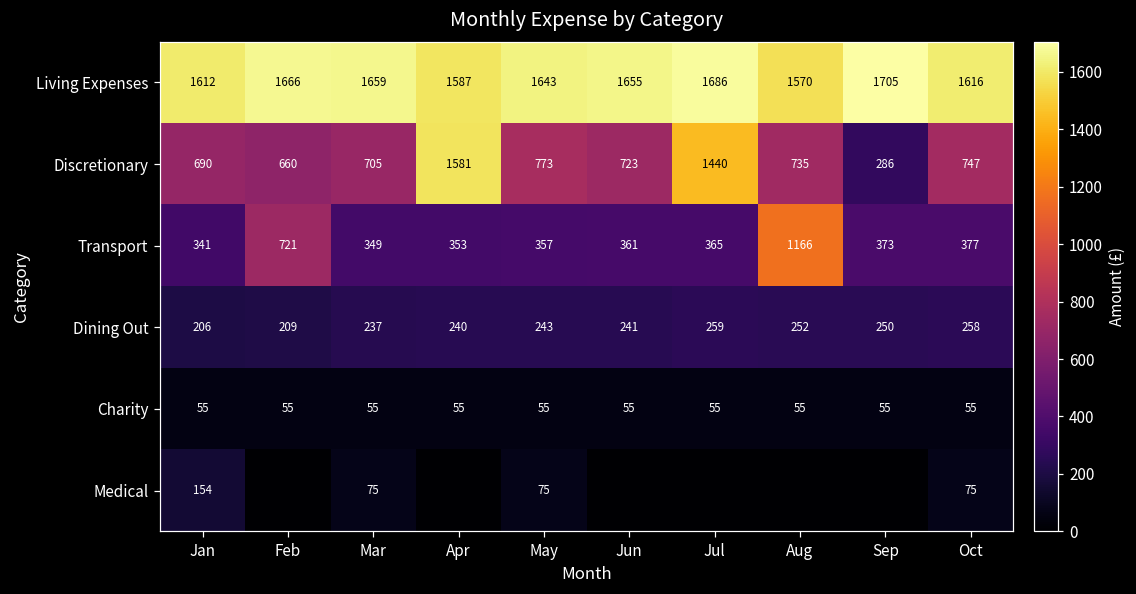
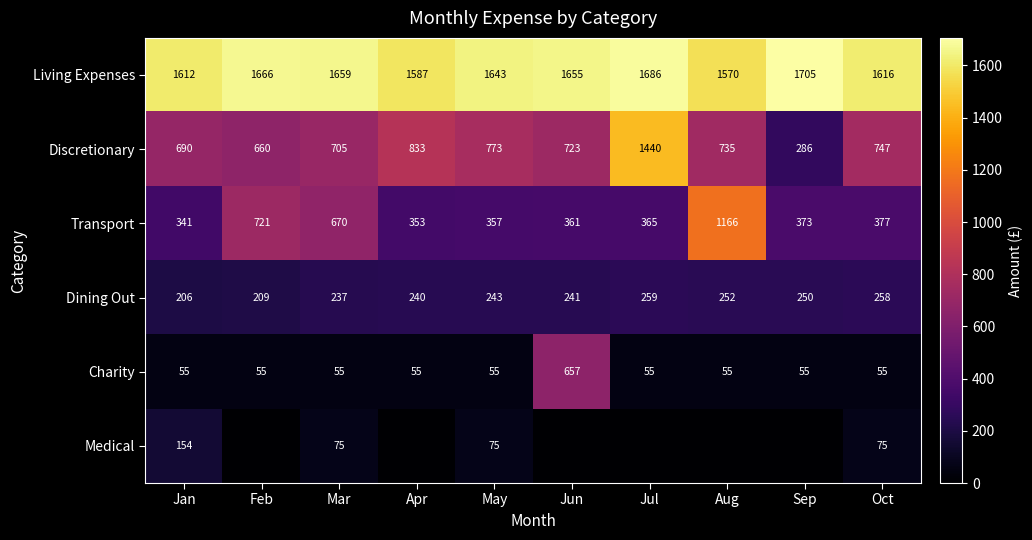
Discretionary, Apr: 1581 -> 833
Transport, Mar: 349 -> 670
Charity, Jun: 55 -> 657
